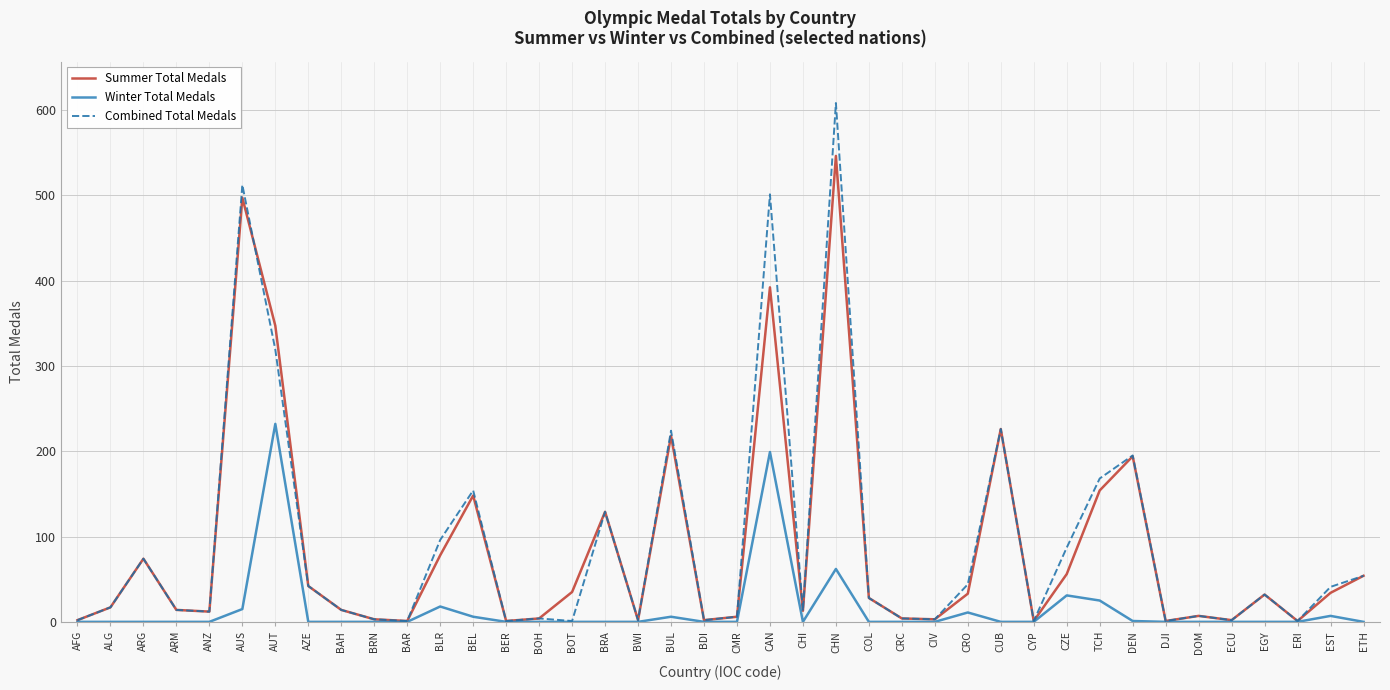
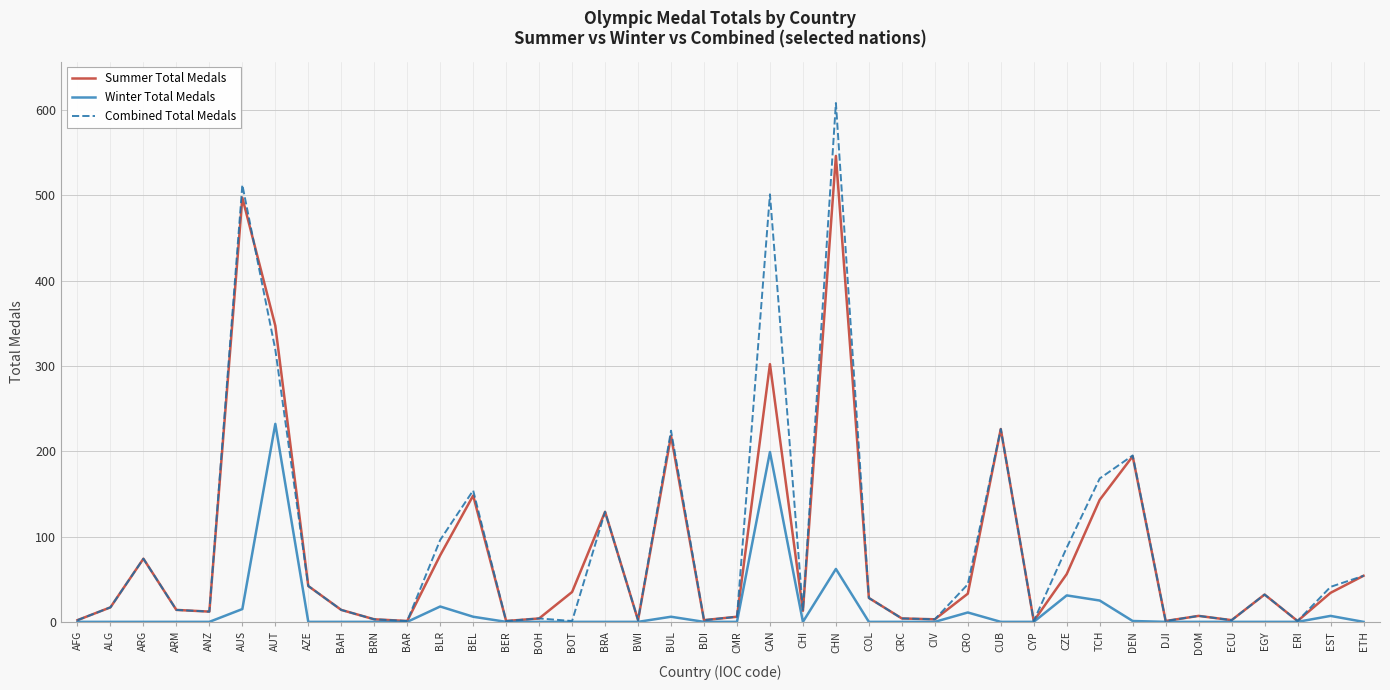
Summer Total Medals, CAN: 390 -> 300
Summer Total Medals, TCH: 150 -> 140
